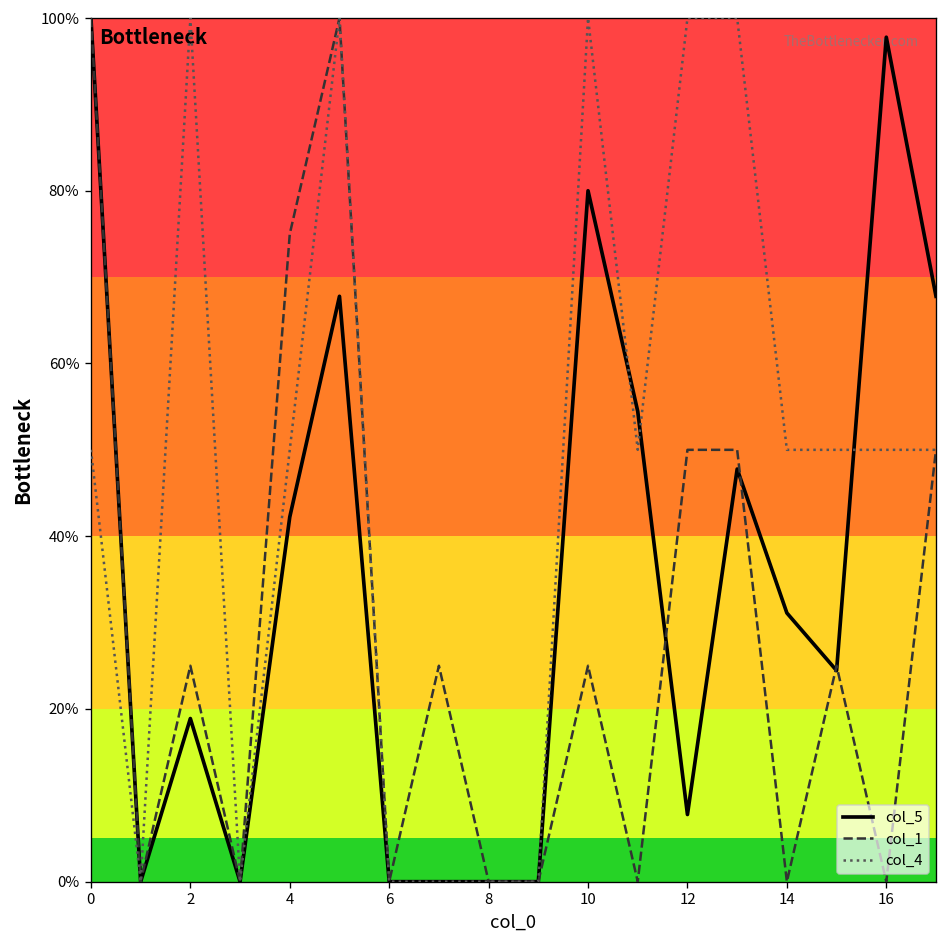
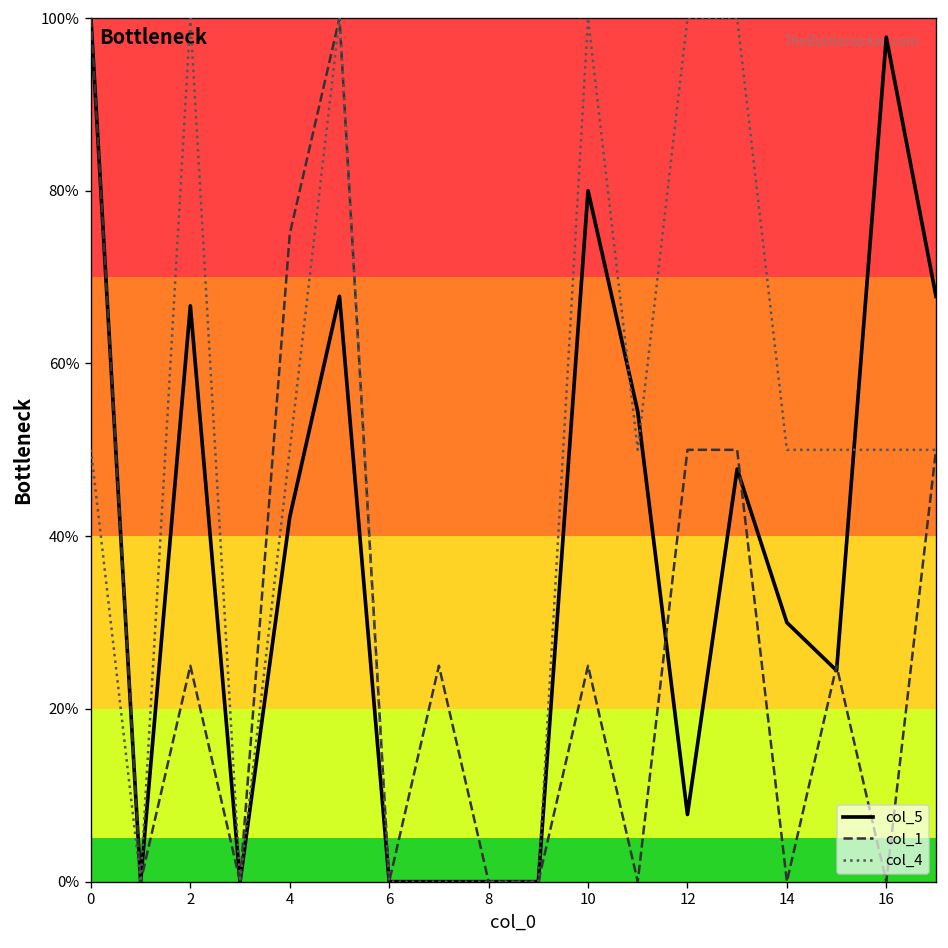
col_5, 2: 19% -> 67%
col_5, 14: 31% -> 30%
